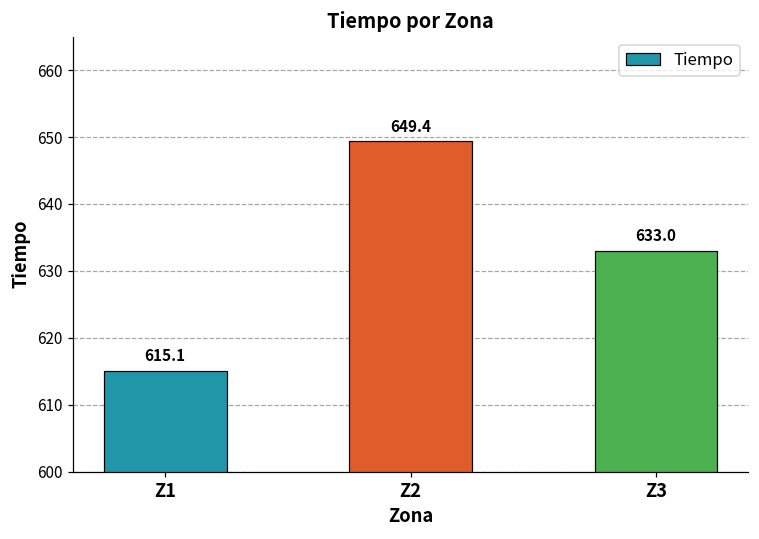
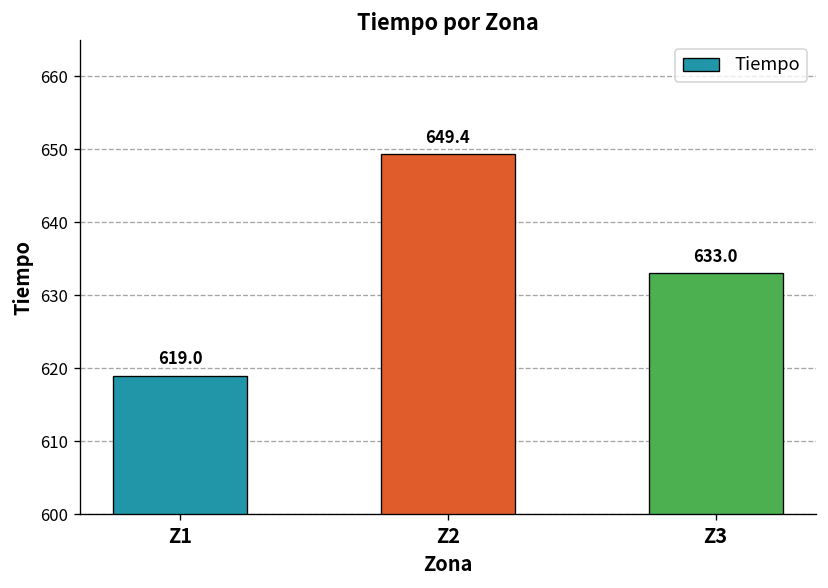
Z1: 615.1 -> 619.0
